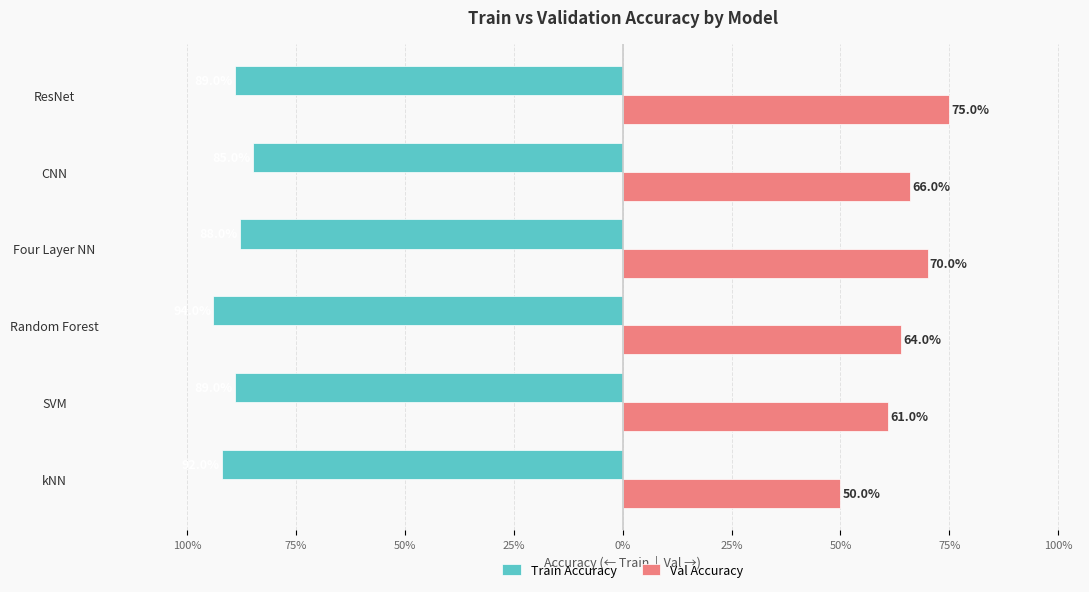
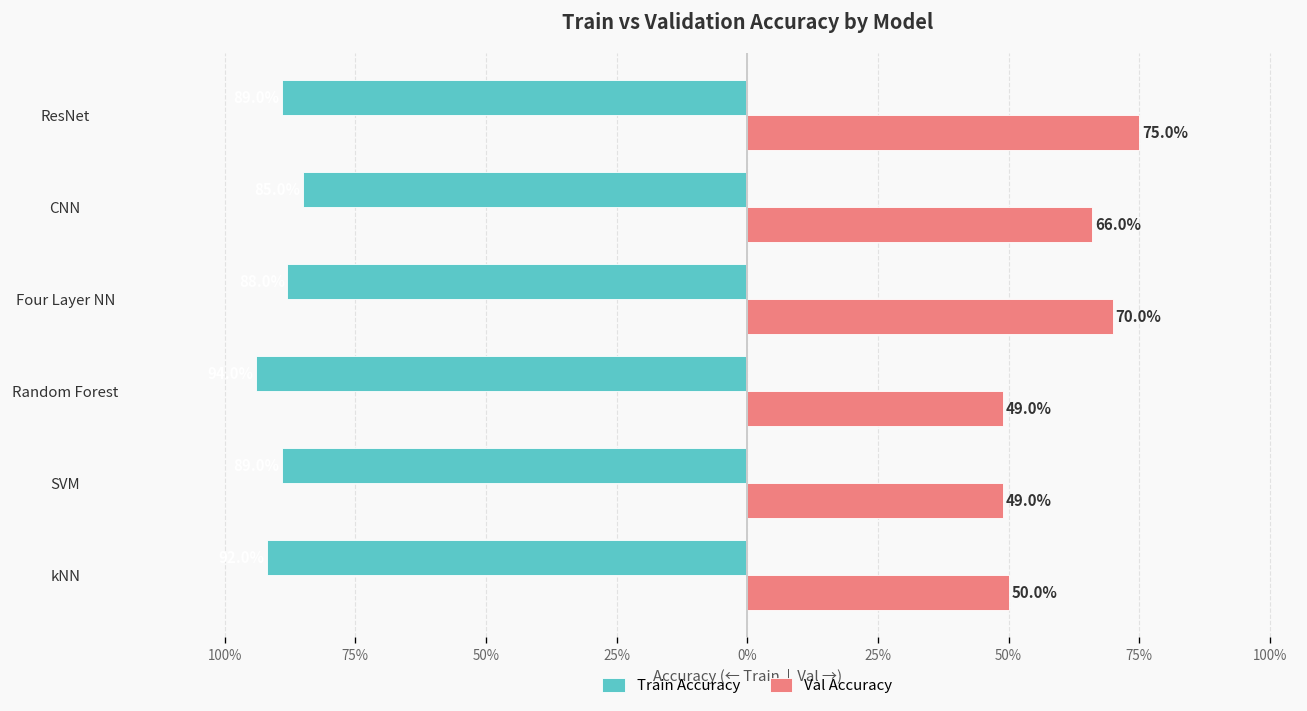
Val Accuracy, Random Forest: 64.0% -> 49.0%
Val Accuracy, SVM: 61.0% -> 49.0%
